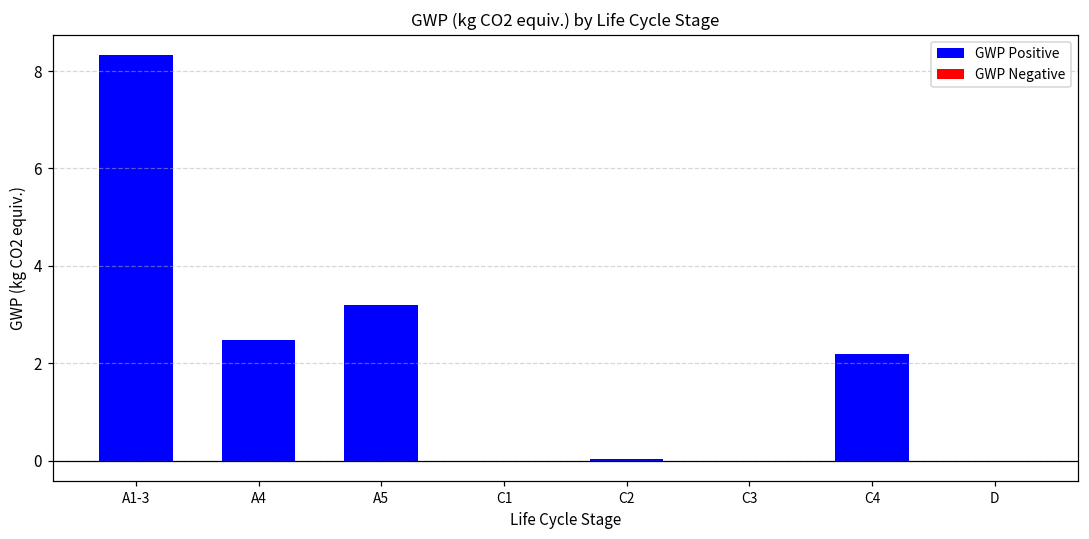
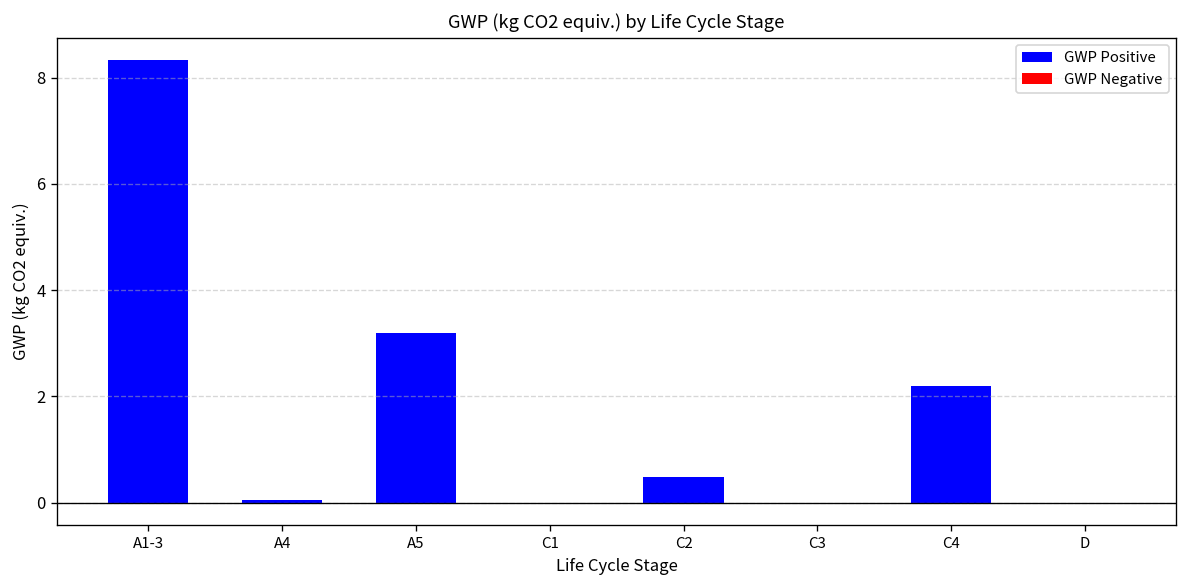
GWP Positive, A4: 2.5 -> 0.0
GWP Positive, C2: 0.0 -> 0.5
